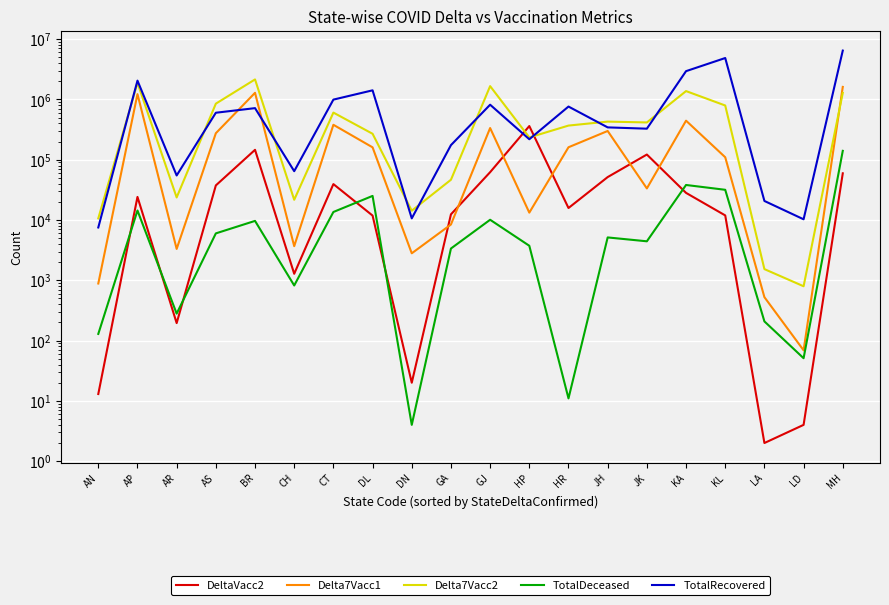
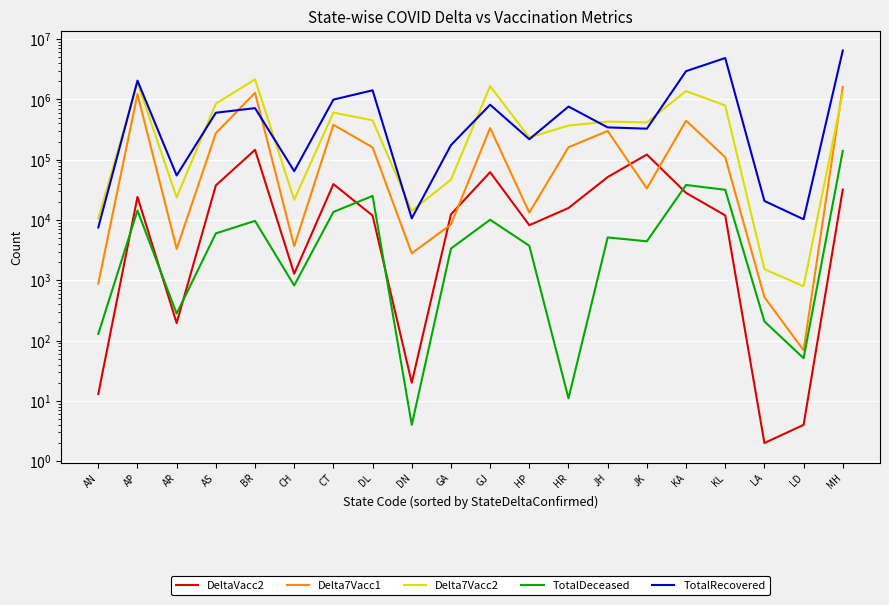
Delta7Vacc2, DL: 300000 -> 400000
DeltaVacc2, HP: 400000 -> 8000
DeltaVacc2, MH: 60000 -> 30000
